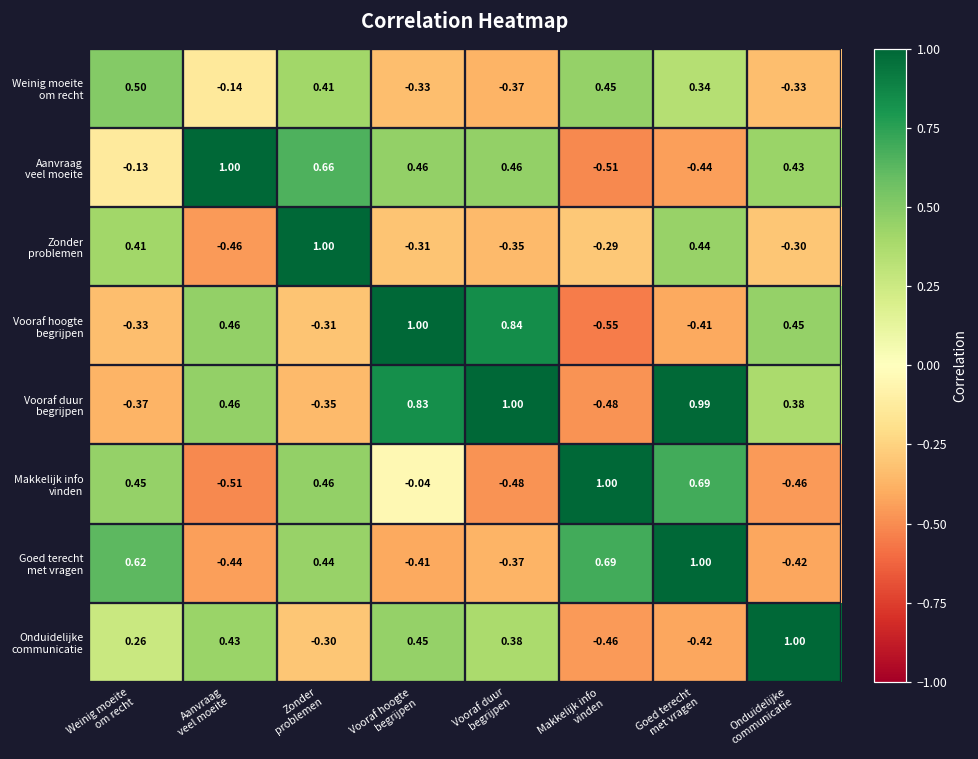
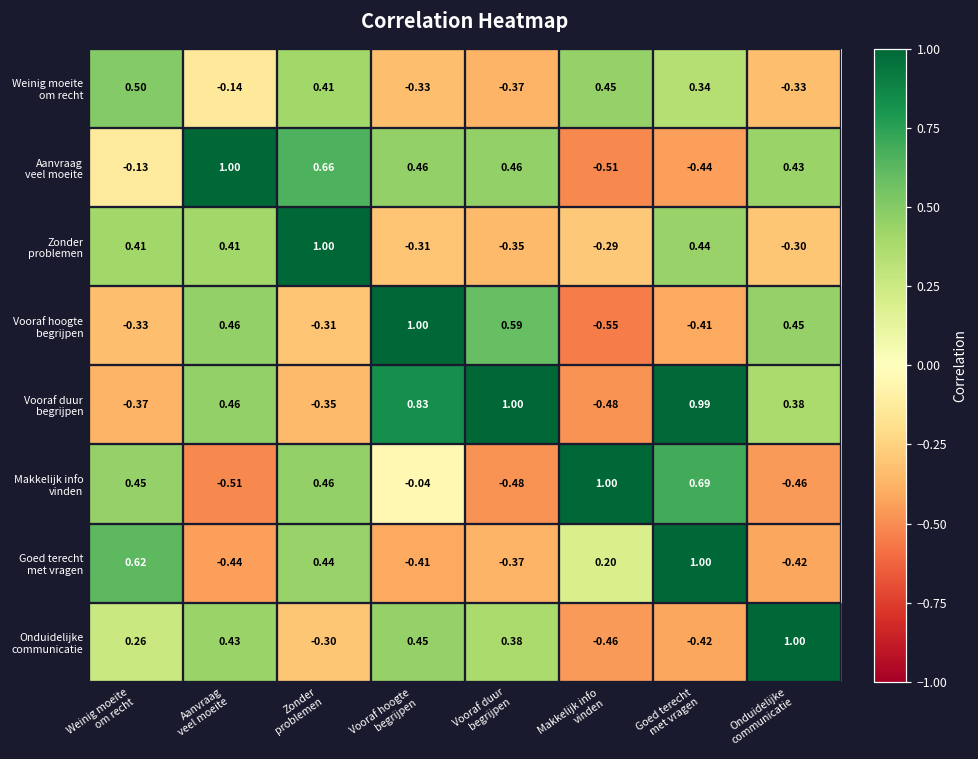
Zonder problemen, Aanvraag veel moeite: -0.46 -> 0.41
Vooraf hoogte begrijpen, Vooraf duur begrijpen: 0.84 -> 0.59
Goed terecht met vragen, Makkelijk info vinden: 0.69 -> 0.20
